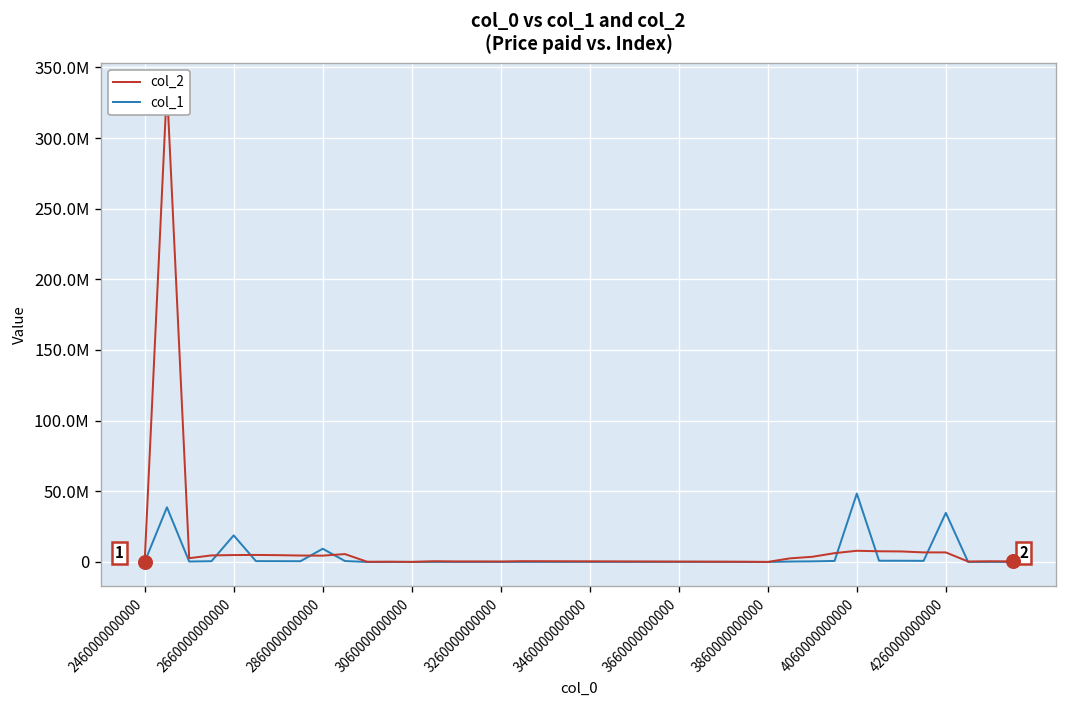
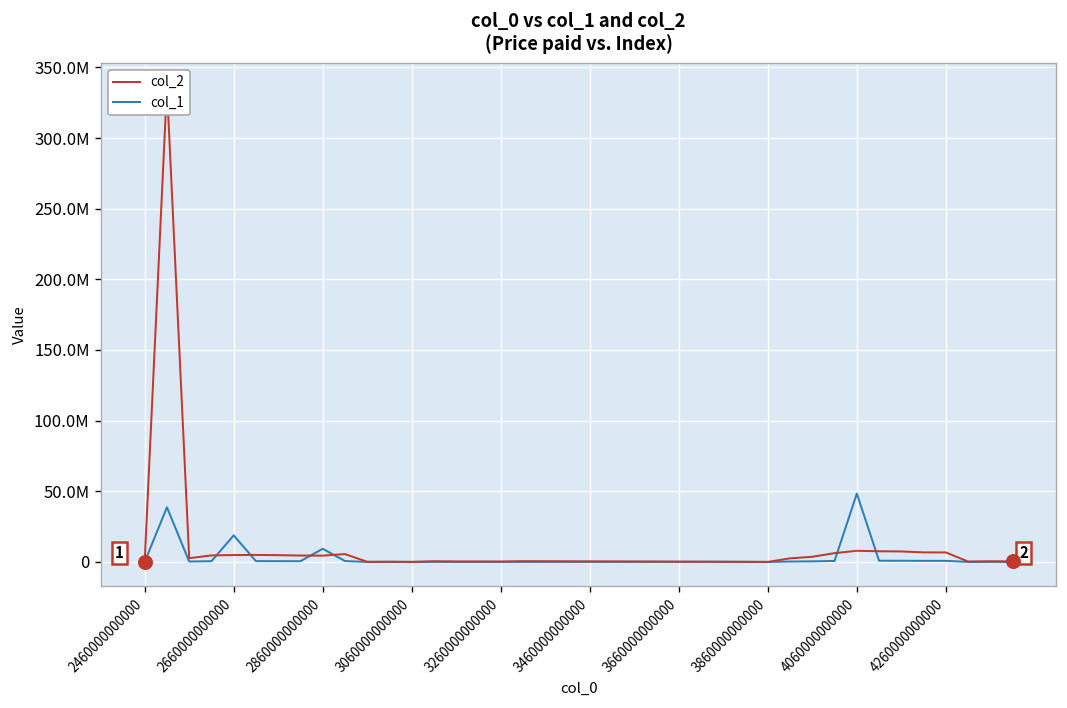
col_1, 4260000000000: 35000000 -> 1000000
